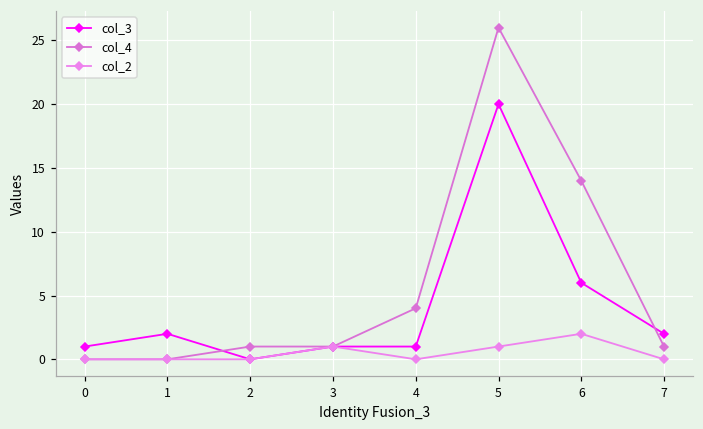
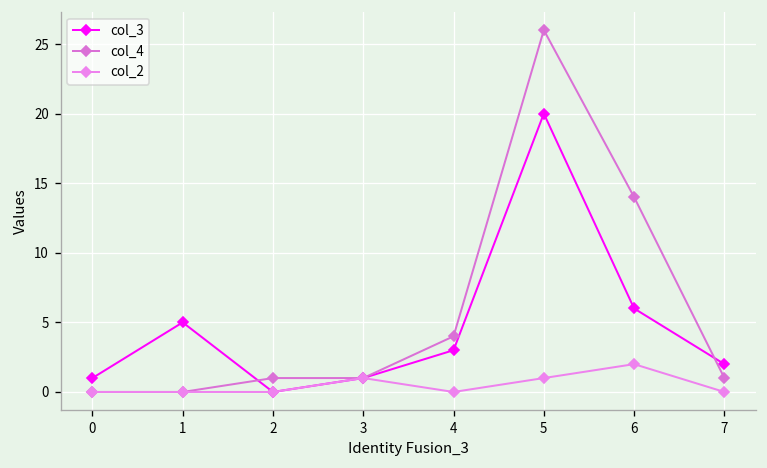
col_3, 1: 2 -> 5
col_3, 4: 1 -> 3
